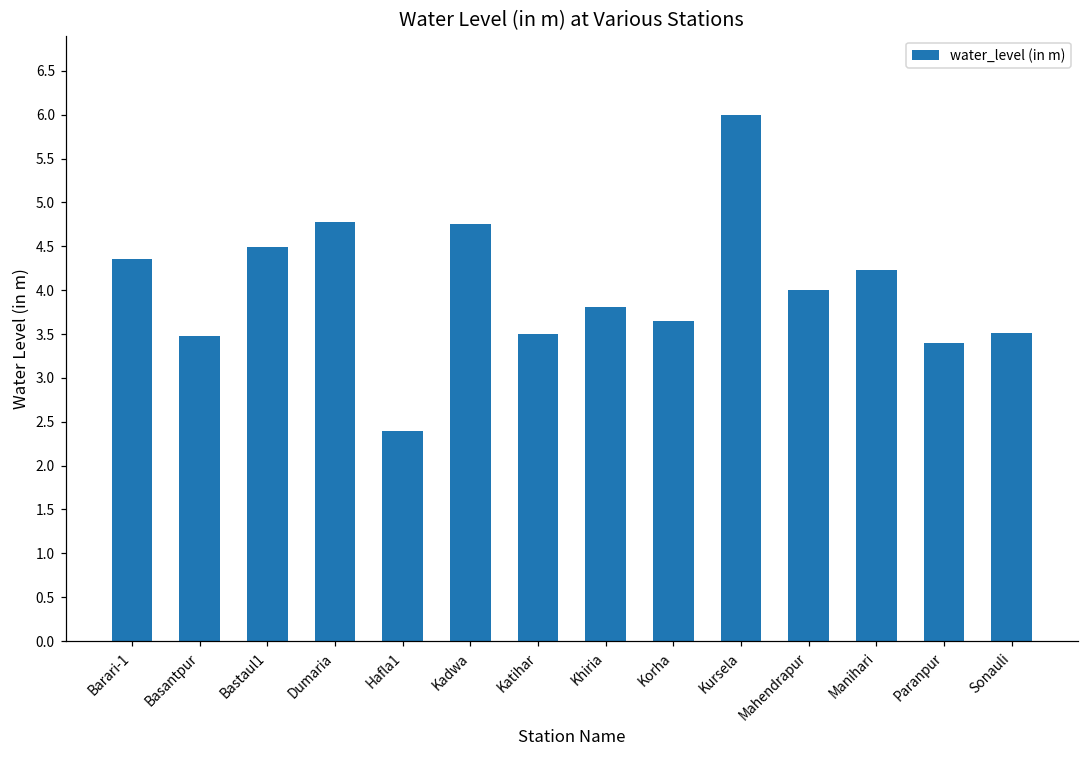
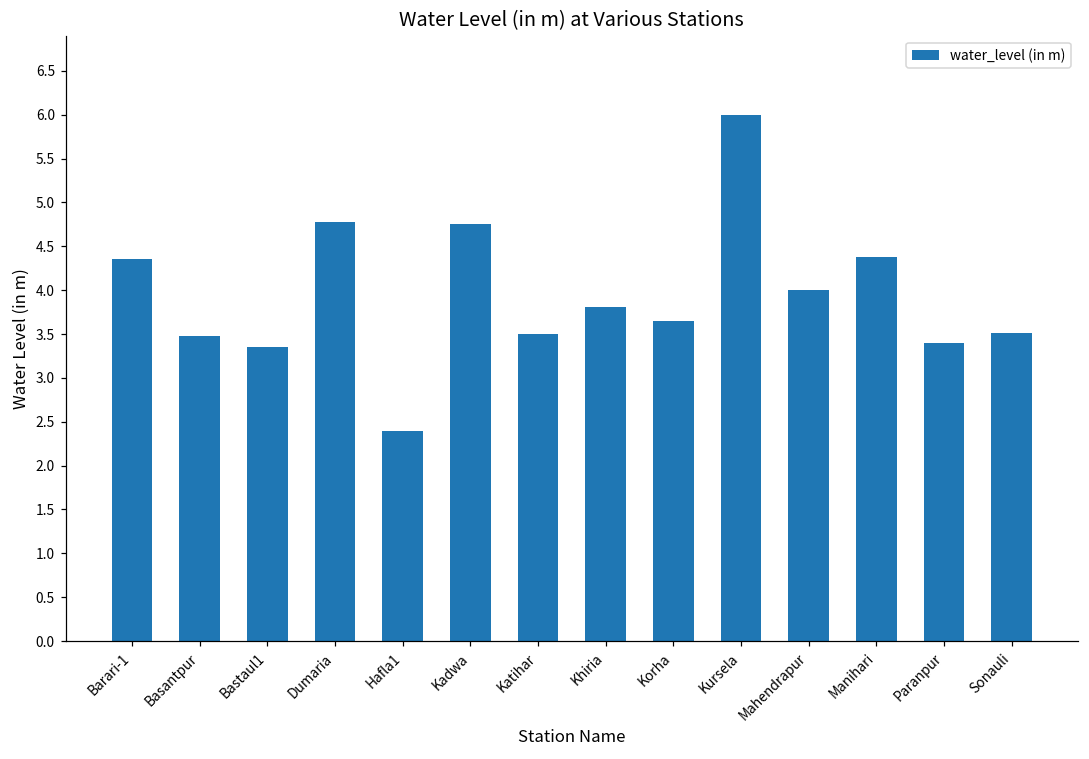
Bastaul1: 4.5 -> 3.4
Manihari: 4.2 -> 4.4
